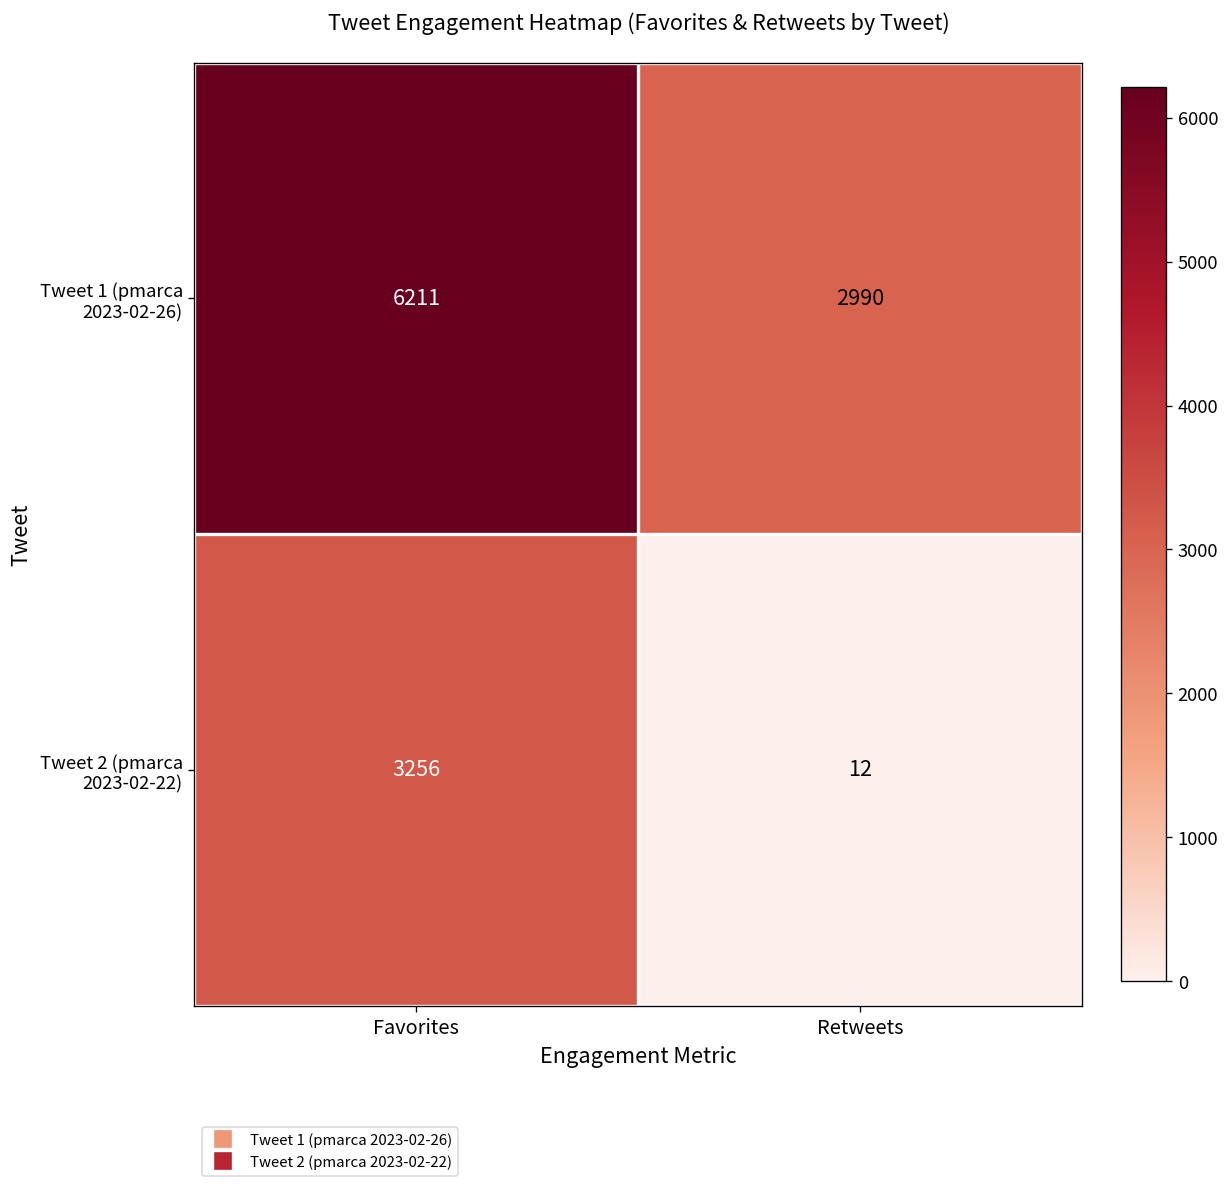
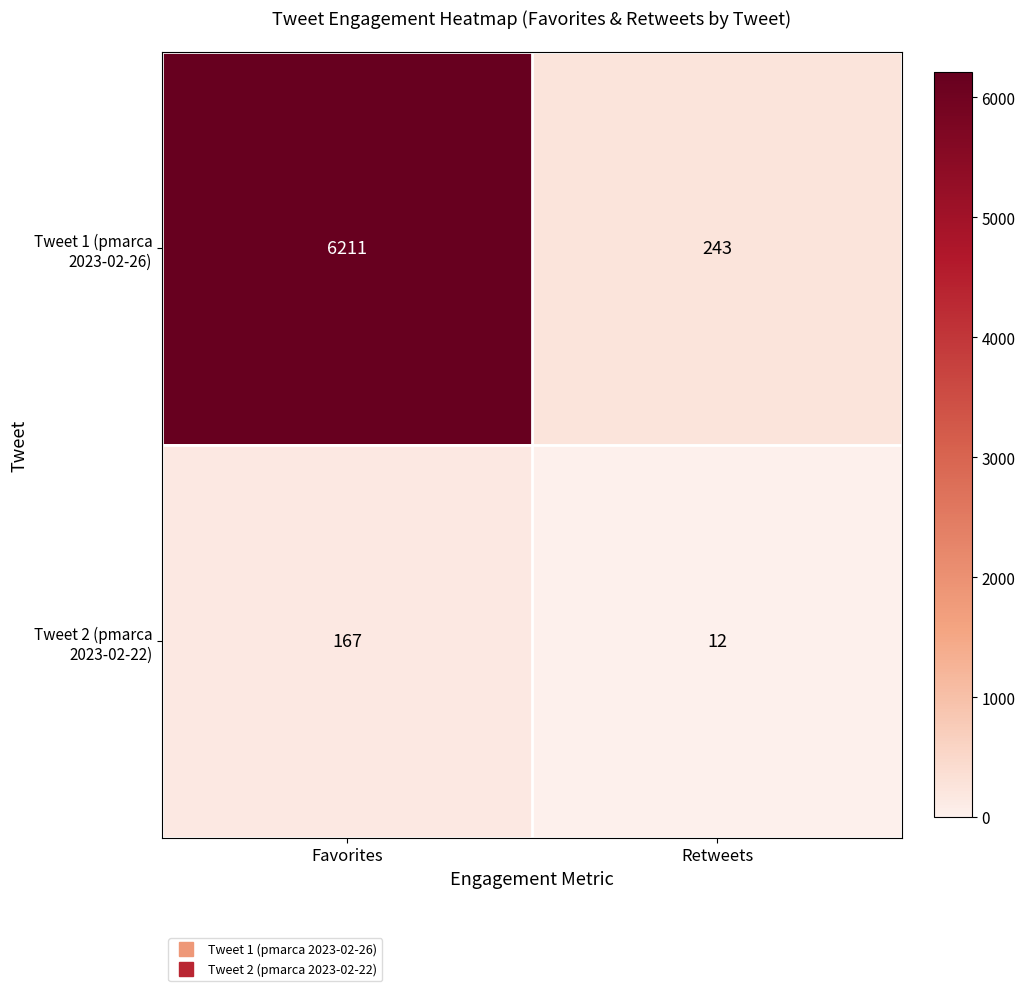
Tweet 1 (pmarca 2023-02-26), Retweets: 2990 -> 243
Tweet 2 (pmarca 2023-02-22), Favorites: 3256 -> 167
